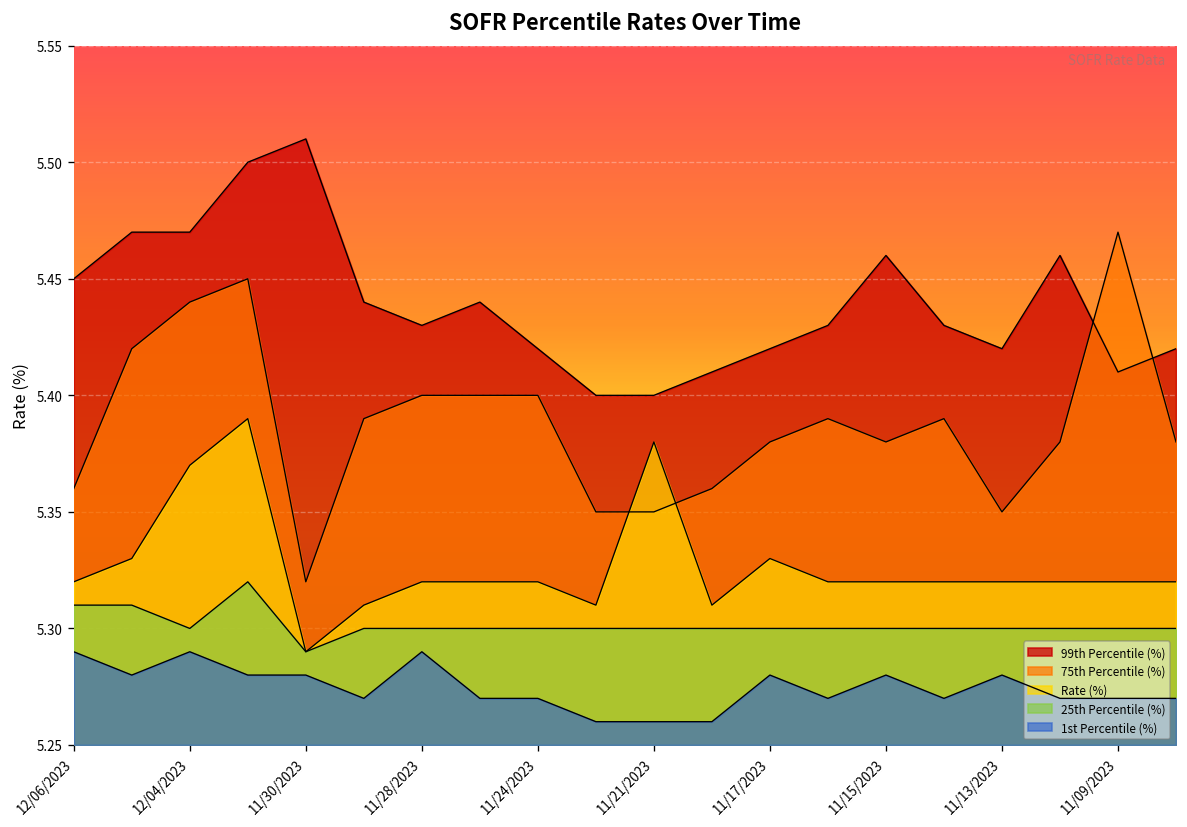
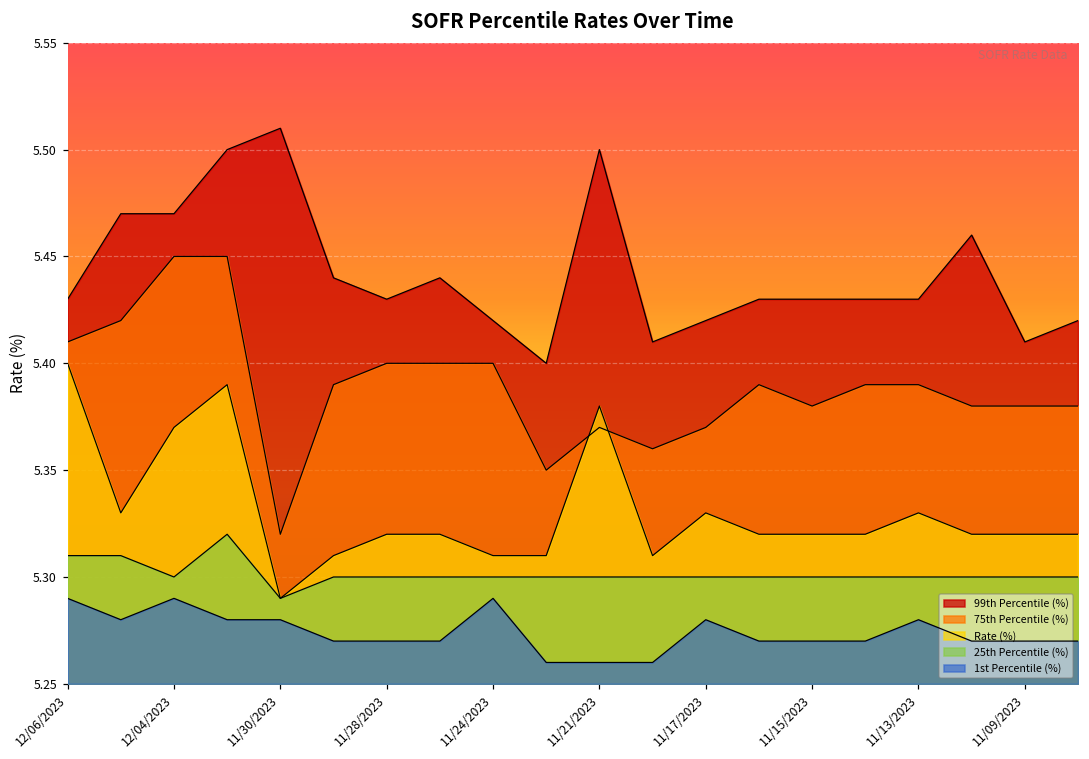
99th Percentile (%), 12/06/2023: 5.45 -> 5.43
75th Percentile (%), 12/06/2023: 5.36 -> 5.41
Rate (%), 12/06/2023: 5.32 -> 5.40
75th Percentile (%), 12/04/2023: 5.44 -> 5.45
1st Percentile (%), 11/28/2023: 5.29 -> 5.27
Rate (%), 11/24/2023: 5.32 -> 5.31
1st Percentile (%), 11/24/2023: 5.27 -> 5.29
99th Percentile (%), 11/21/2023: 5.4 -> 5.5
75th Percentile (%), 11/21/2023: 5.35 -> 5.37
75th Percentile (%), 11/17/2023: 5.38 -> 5.37
99th Percentile (%), 11/15/2023: 5.46 -> 5.43
1st Percentile (%), 11/15/2023: 5.28 -> 5.27
99th Percentile (%), 11/13/2023: 5.42 -> 5.43
75th Percentile (%), 11/13/2023: 5.35 -> 5.39
Rate (%), 11/13/2023: 5.32 -> 5.33
75th Percentile (%), 11/09/2023: 5.47 -> 5.38
